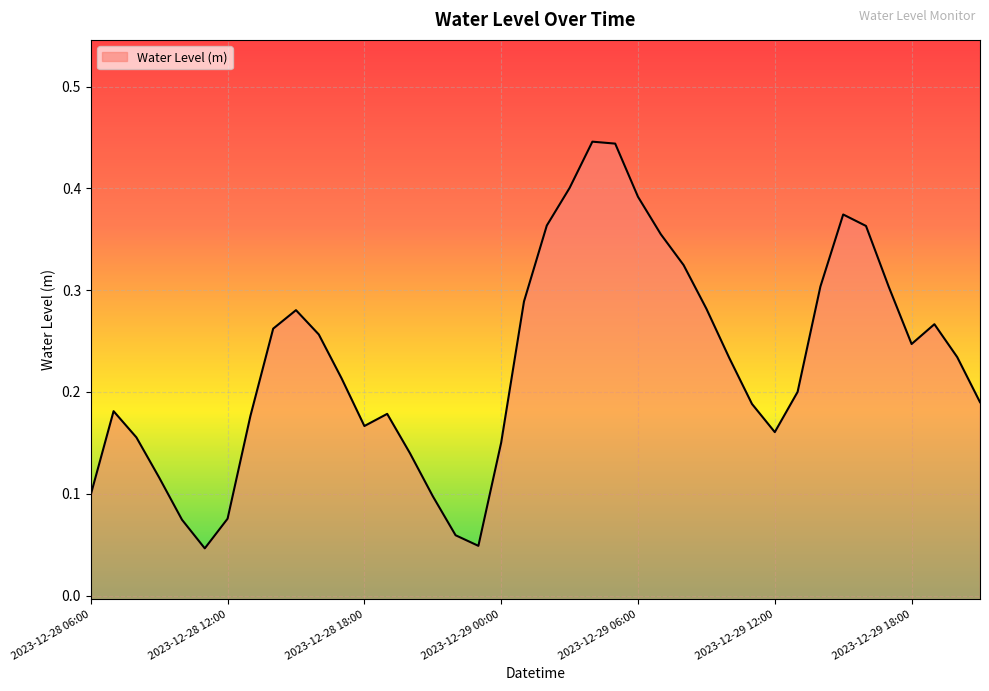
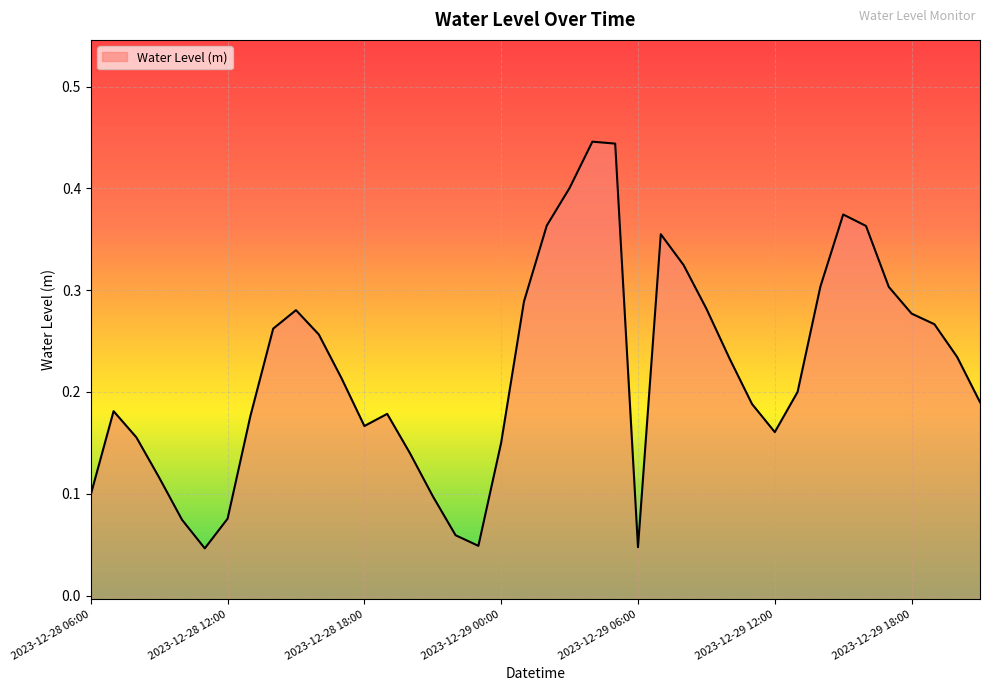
2023-12-29 06:00: 0.392 -> 0.048
2023-12-29 18:00: 0.247 -> 0.277
